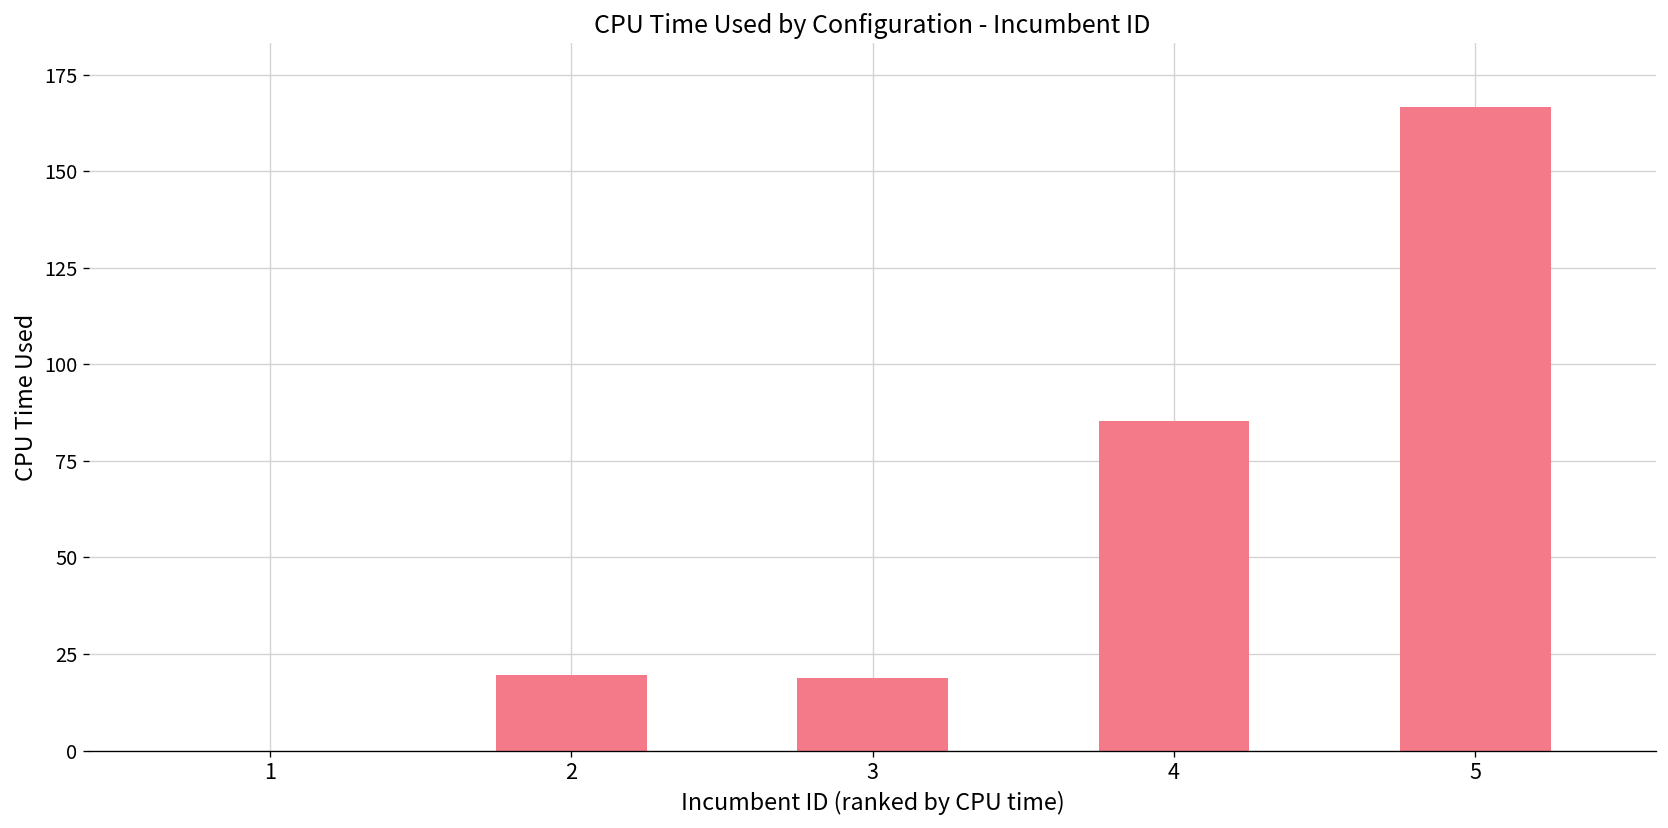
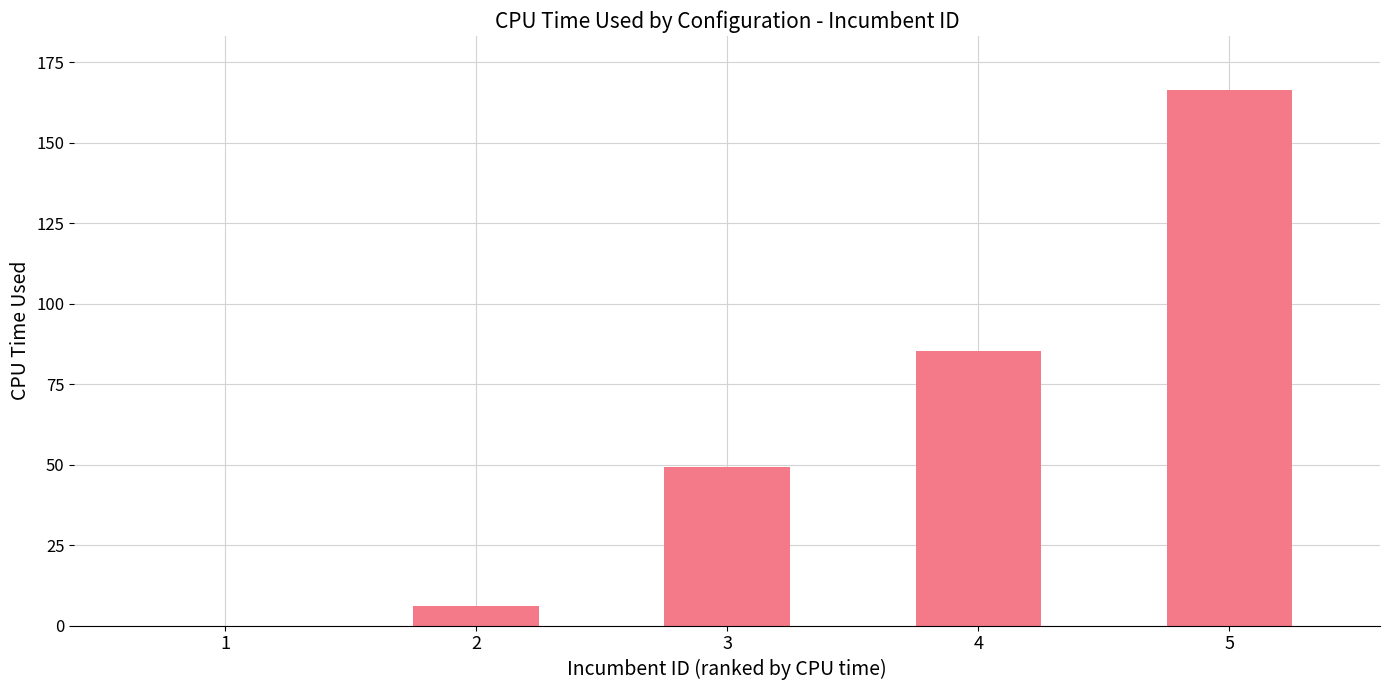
2: 19 -> 6
3: 19 -> 49
